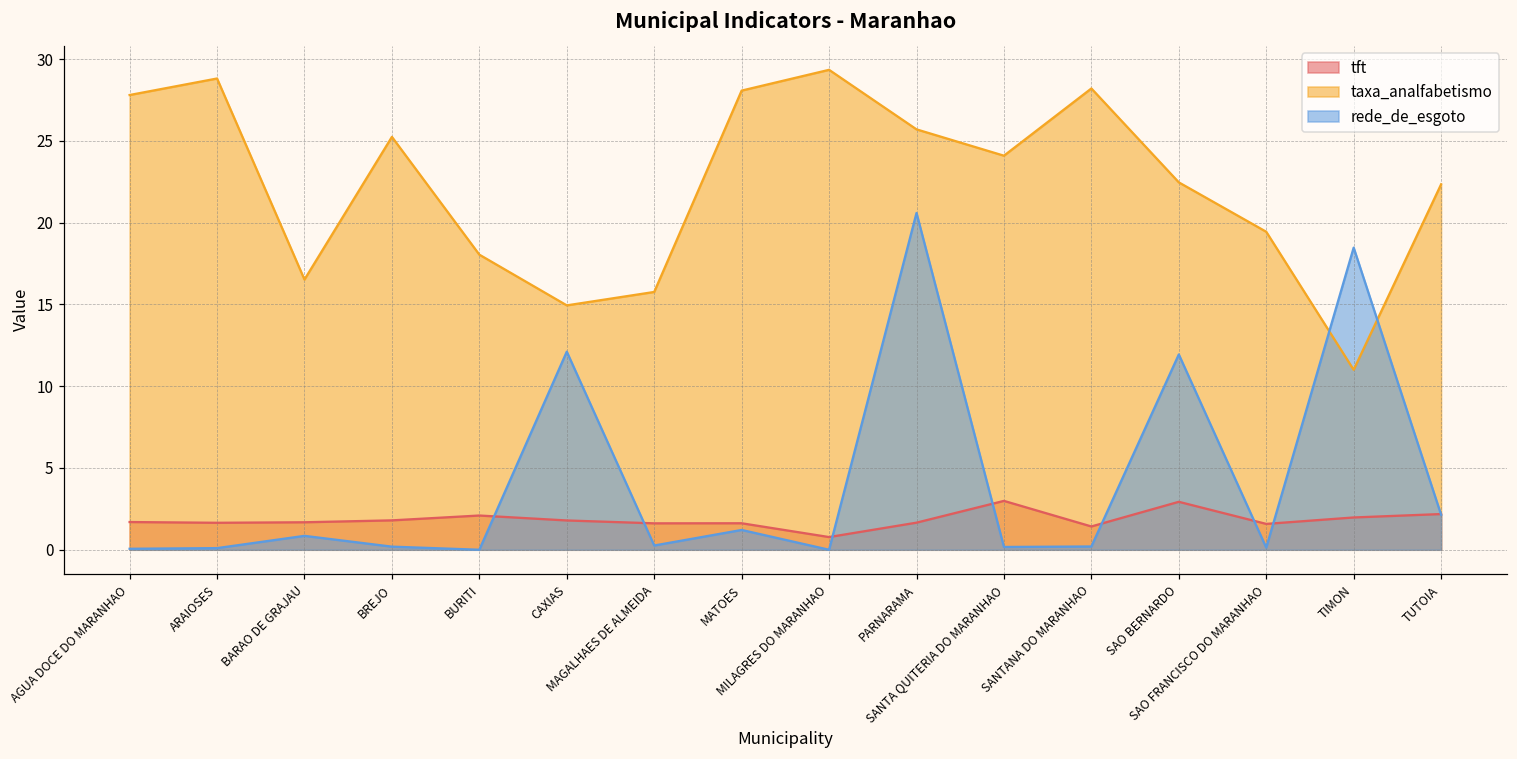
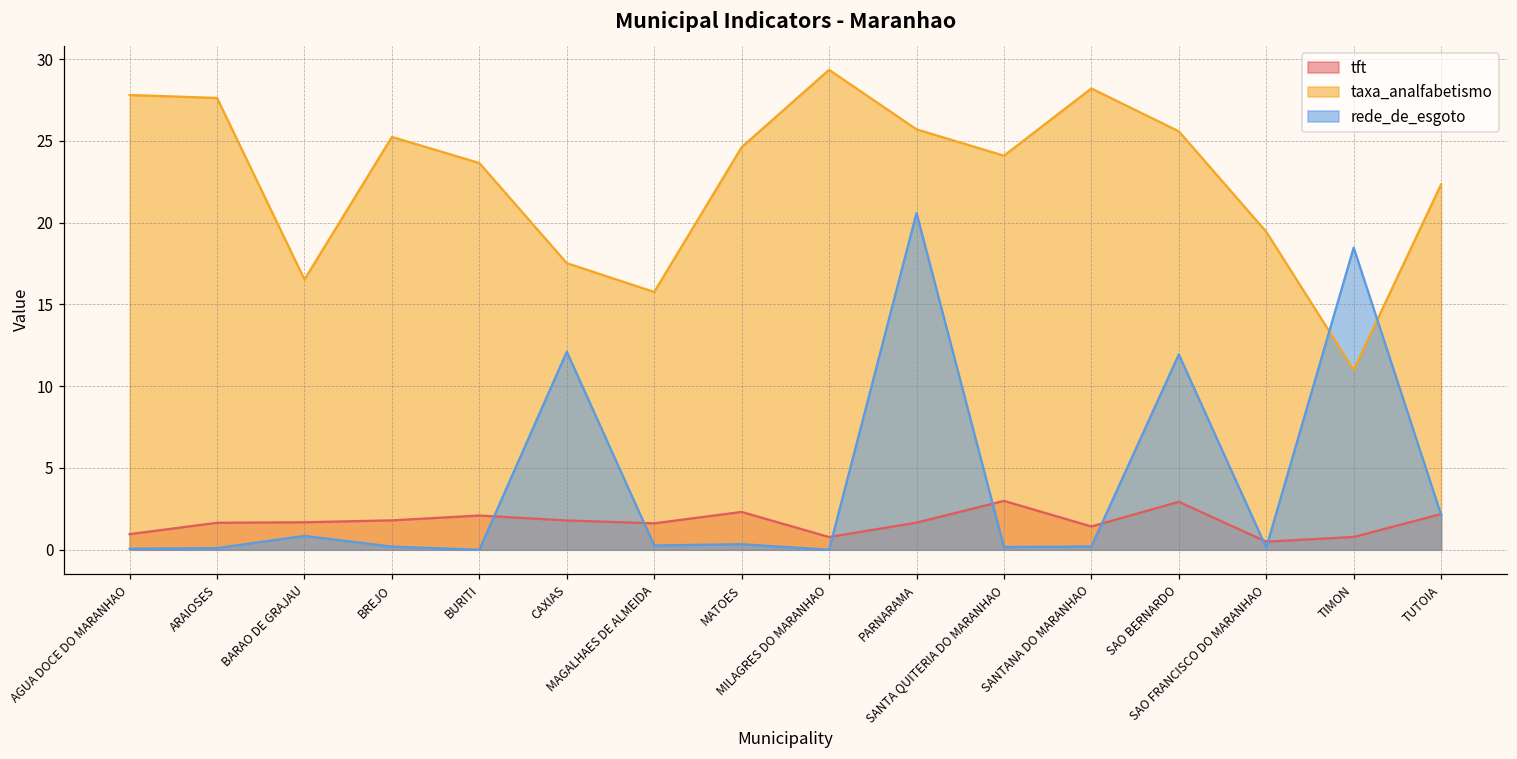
tft, AGUA DOCE DO MARANHAO: 1.7 -> 1.0
taxa_analfabetismo, ARAIOSES: 28.8 -> 27.6
taxa_analfabetismo, BURITI: 18.0 -> 23.6
taxa_analfabetismo, CAXIAS: 14.9 -> 17.5
tft, MATOES: 1.6 -> 2.3
taxa_analfabetismo, MATOES: 28.1 -> 24.6
rede_de_esgoto, MATOES: 1.2 -> 0.3
taxa_analfabetismo, SAO BERNARDO: 22.5 -> 25.6
tft, SAO FRANCISCO DO MARANHAO: 1.6 -> 0.5
tft, TIMON: 2.0 -> 0.8
